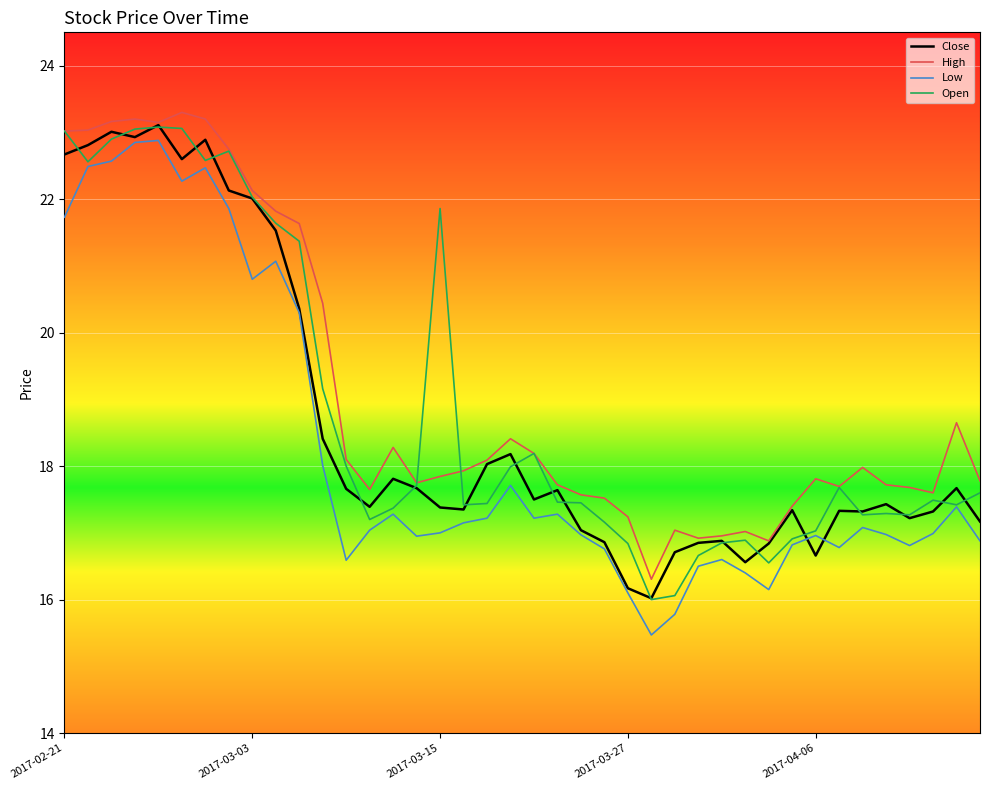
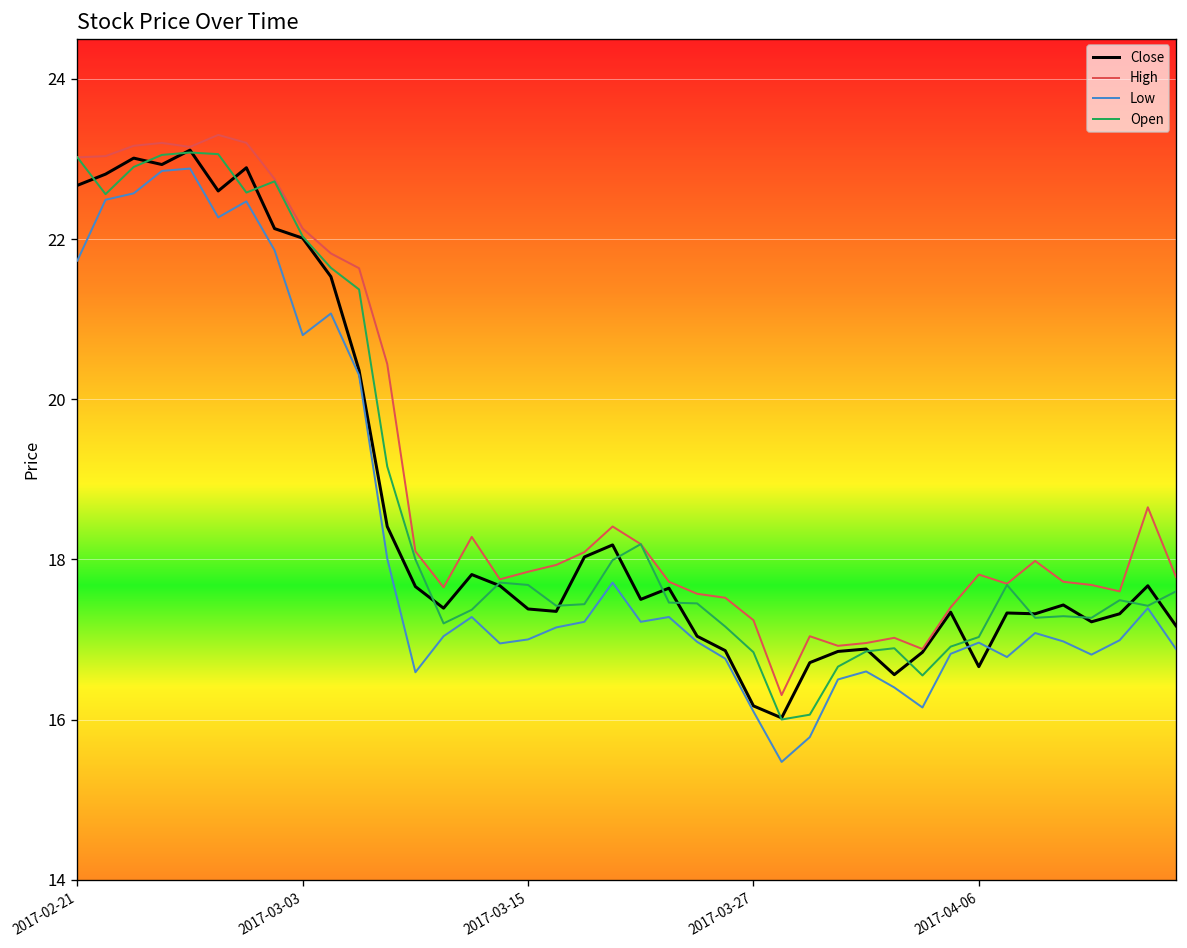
Open, 2017-03-15: 21.9 -> 17.7
